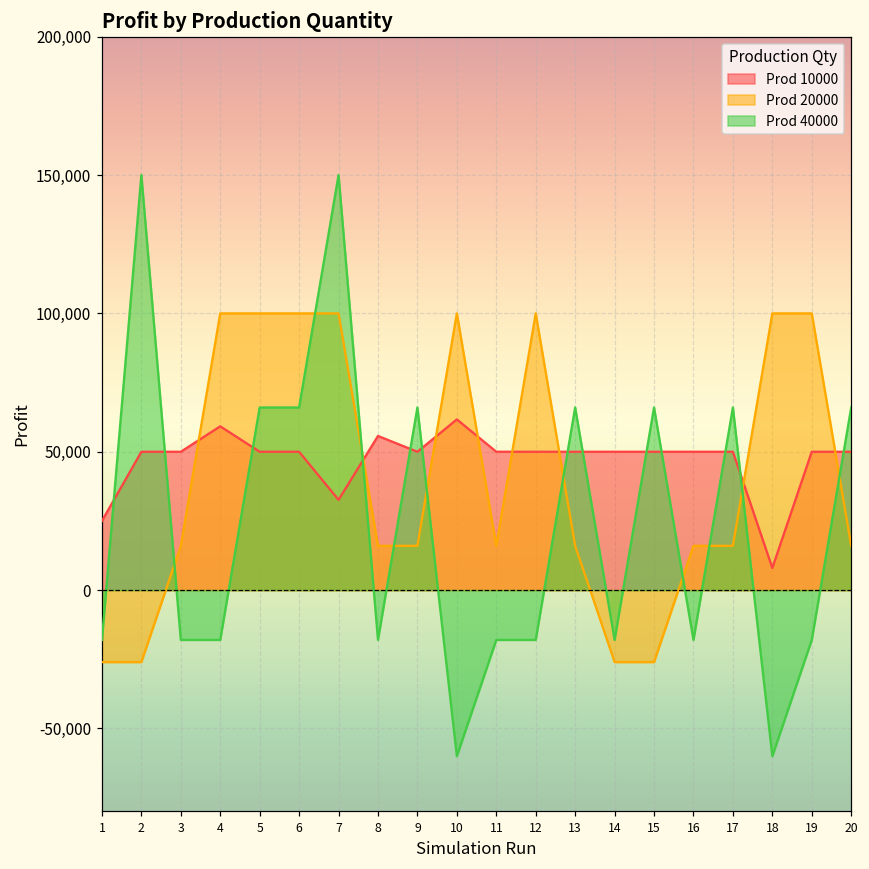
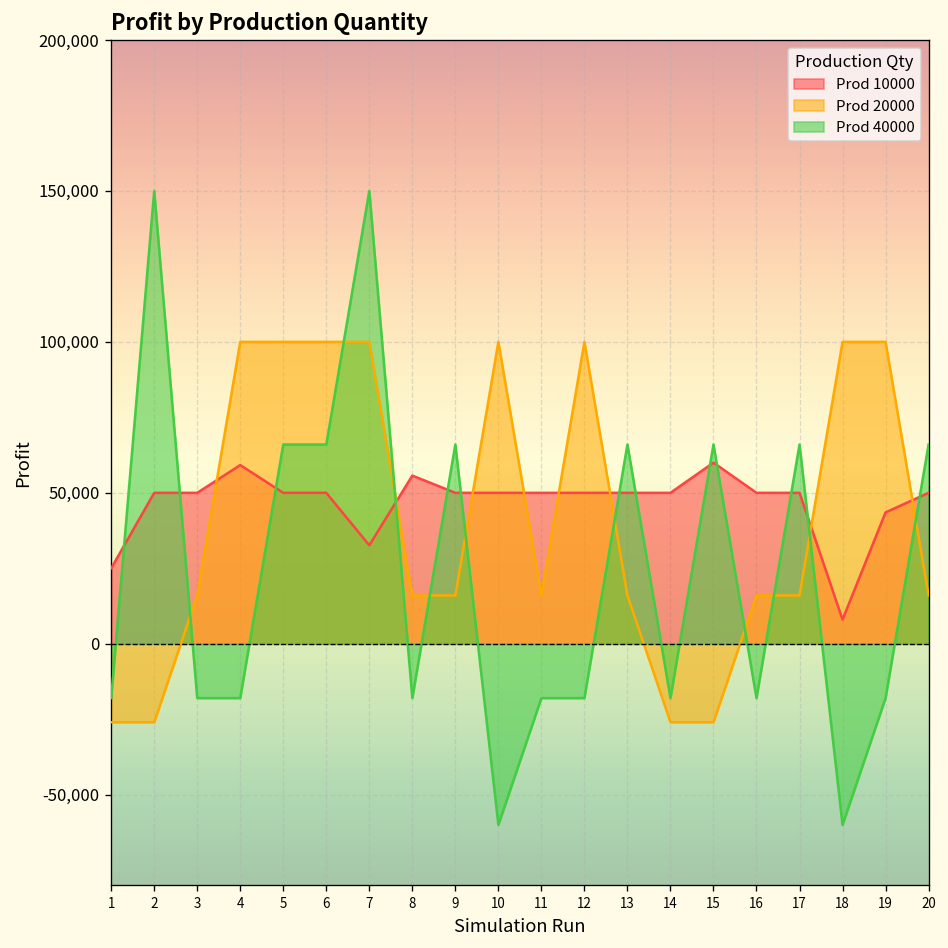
Prod 10000, 10: 62,000 -> 50,000
Prod 10000, 15: 50,000 -> 60,000
Prod 10000, 19: 50,000 -> 44,000
